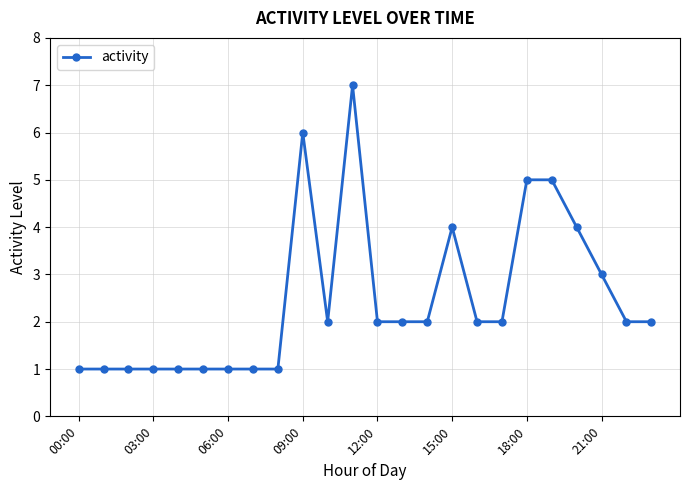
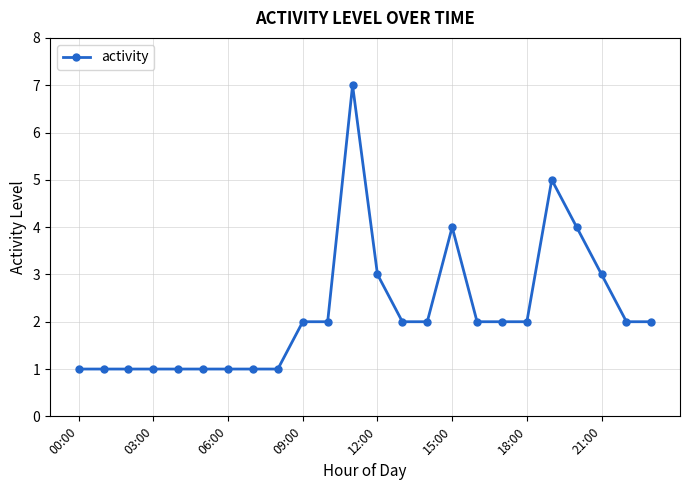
09:00: 6 -> 2
12:00: 2 -> 3
18:00: 5 -> 2
